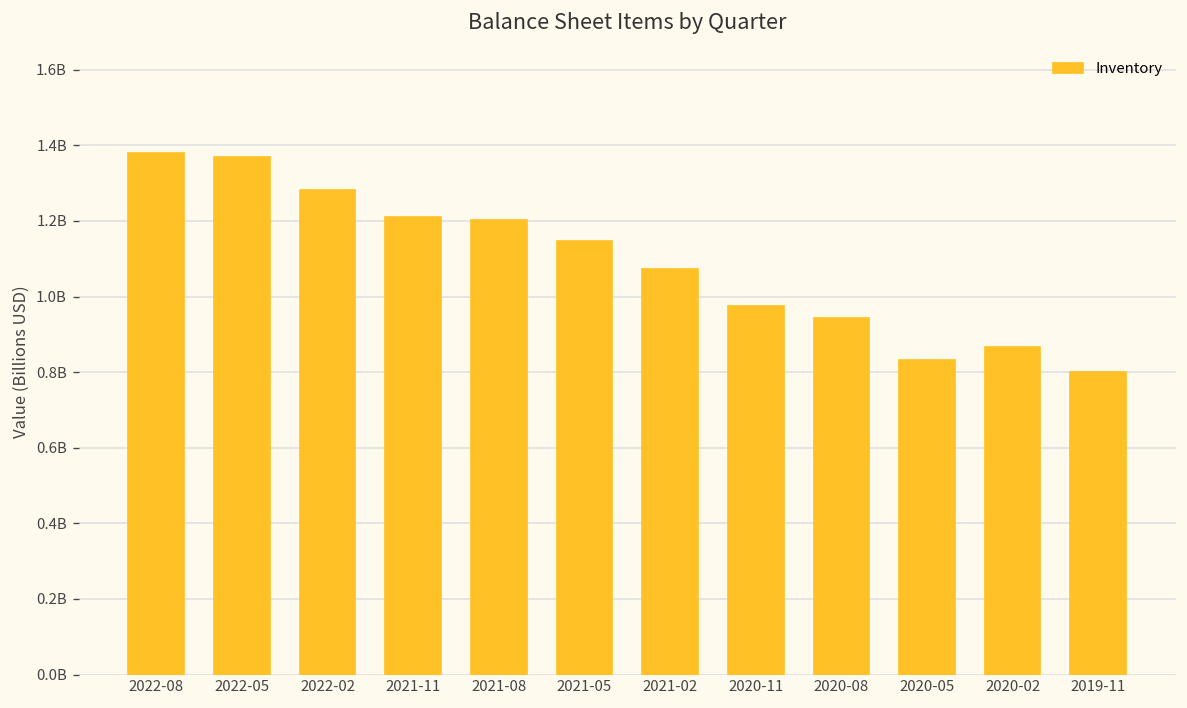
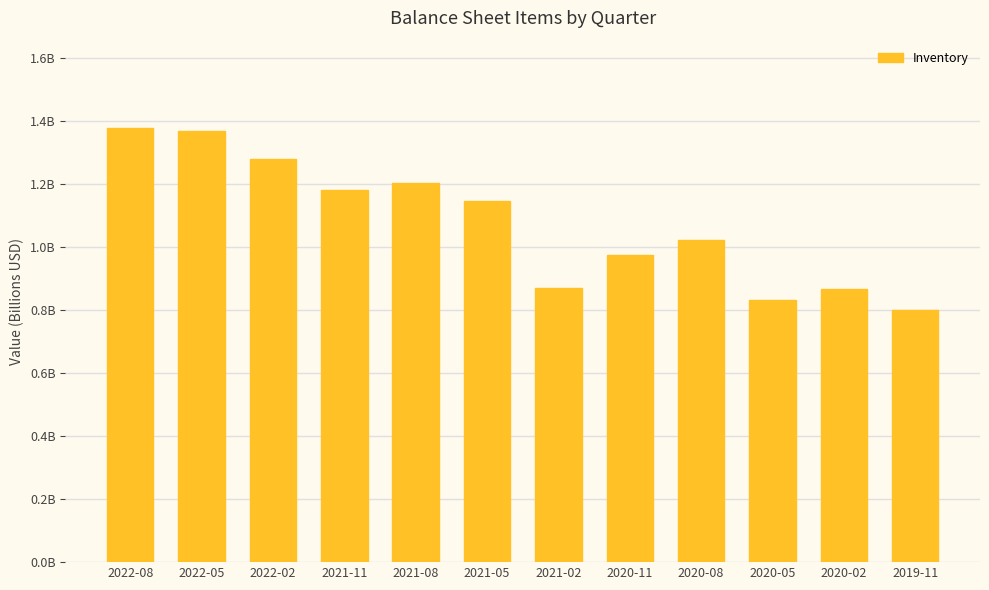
2021-11: 1210000000 -> 1180000000
2021-02: 1070000000 -> 870000000
2020-08: 940000000 -> 1020000000
